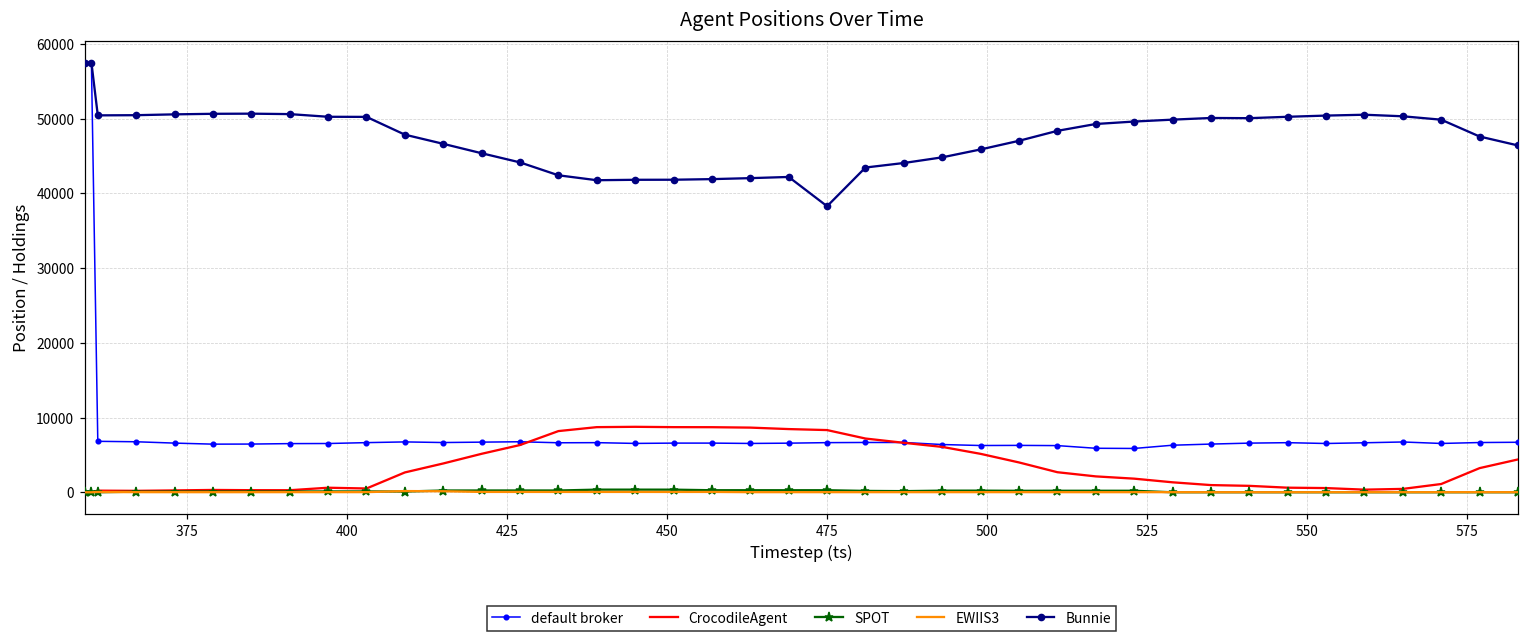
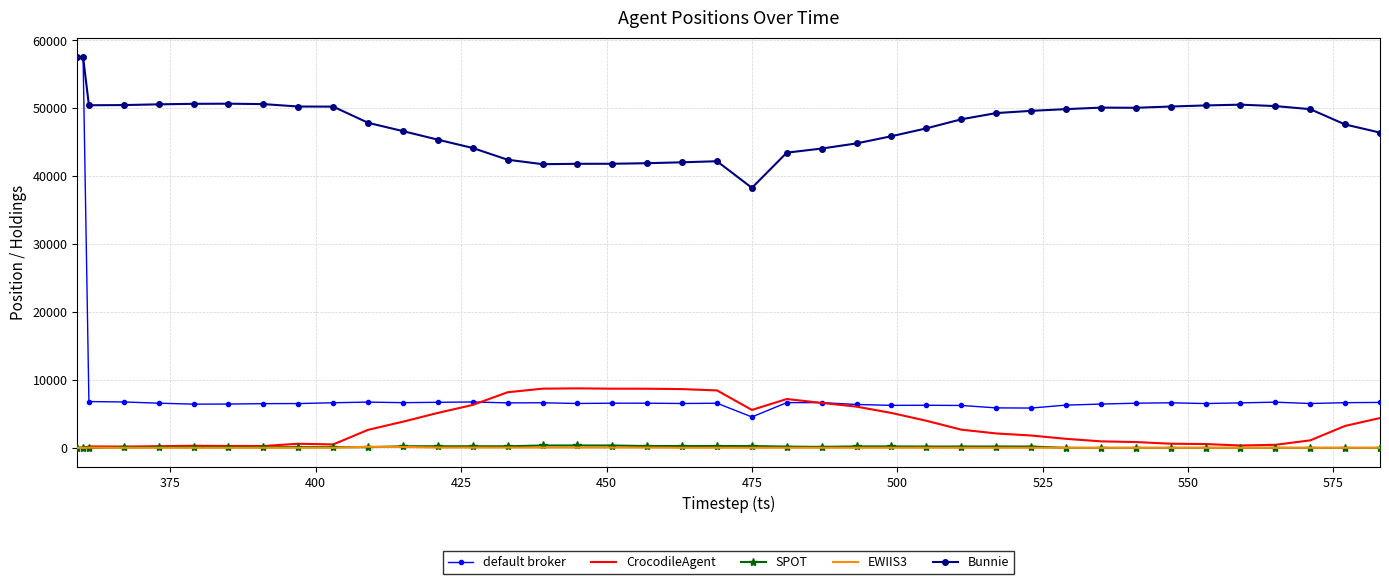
default broker, 475: 7000 -> 5000
CrocodileAgent, 475: 8000 -> 6000
